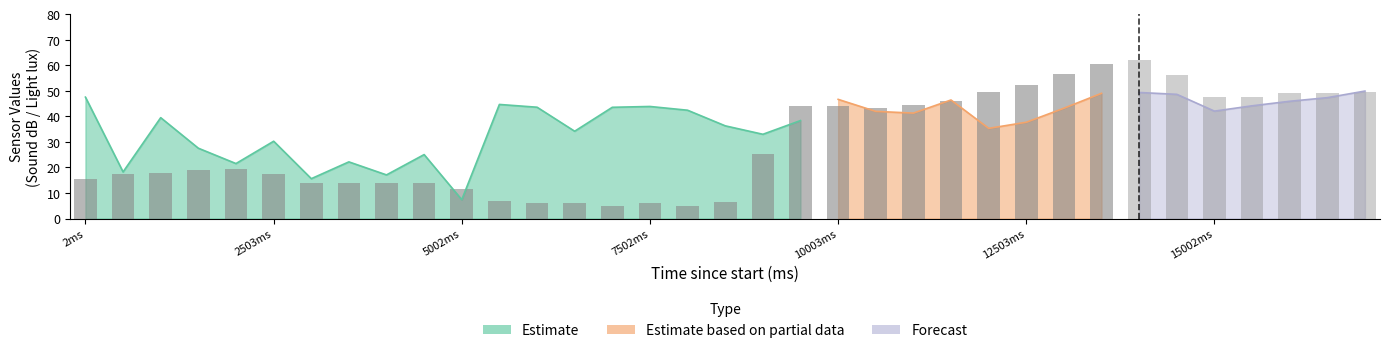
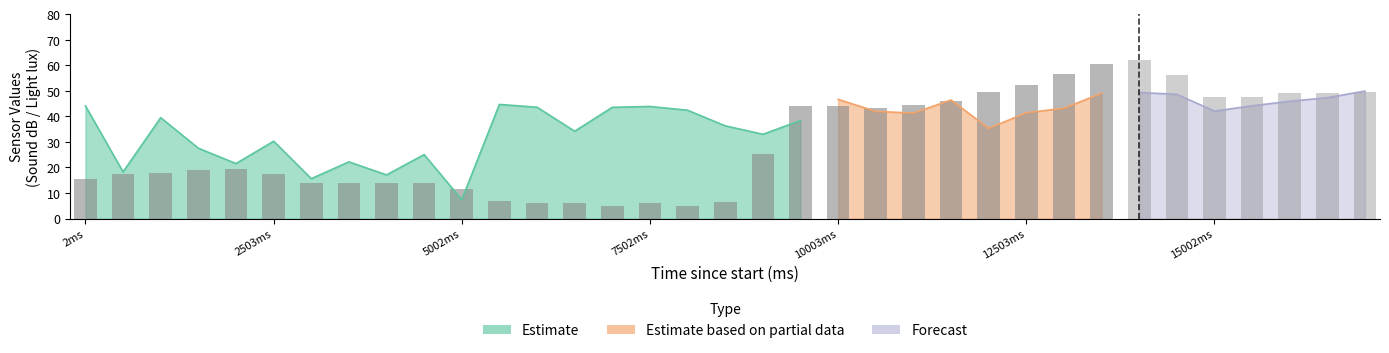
Estimate, 2ms: 48 -> 44
Estimate based on partial data, 12503ms: 38 -> 41
